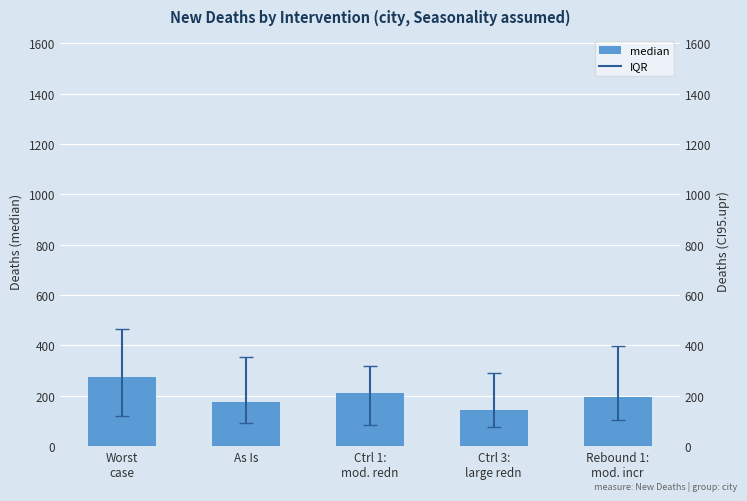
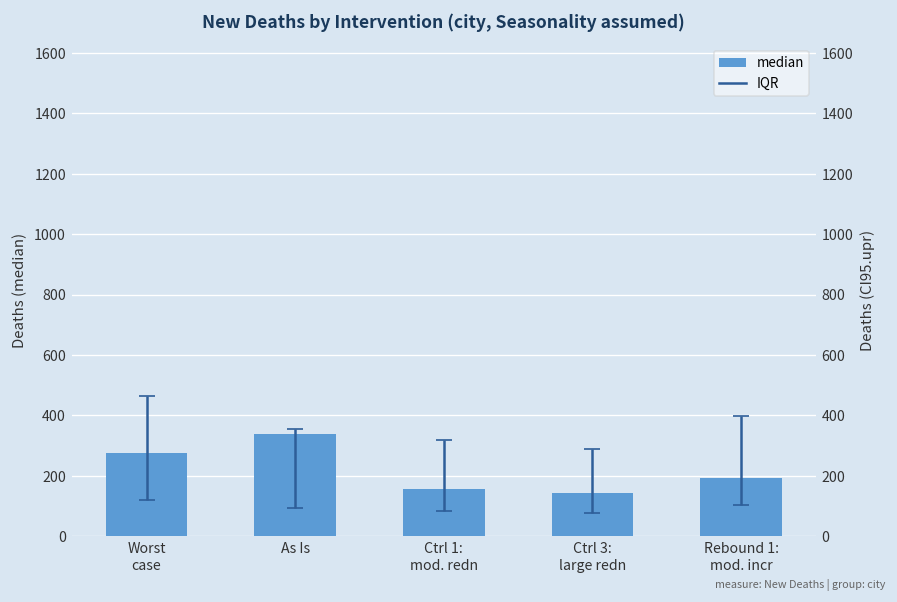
median, As Is: 170 -> 340
median, Ctrl 1: mod. redn: 210 -> 160
